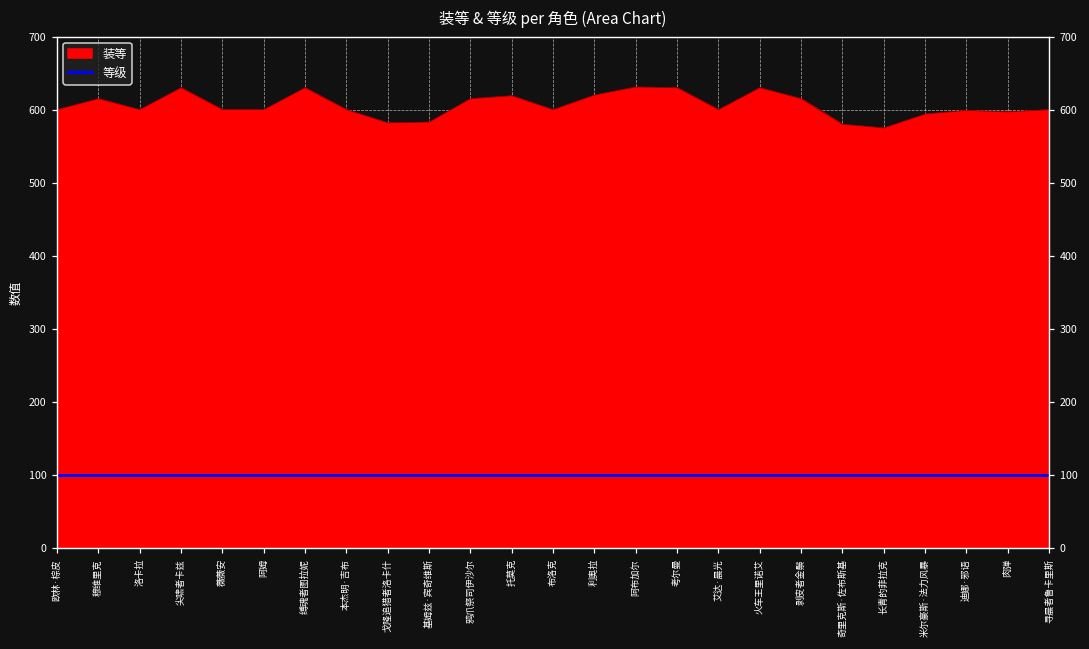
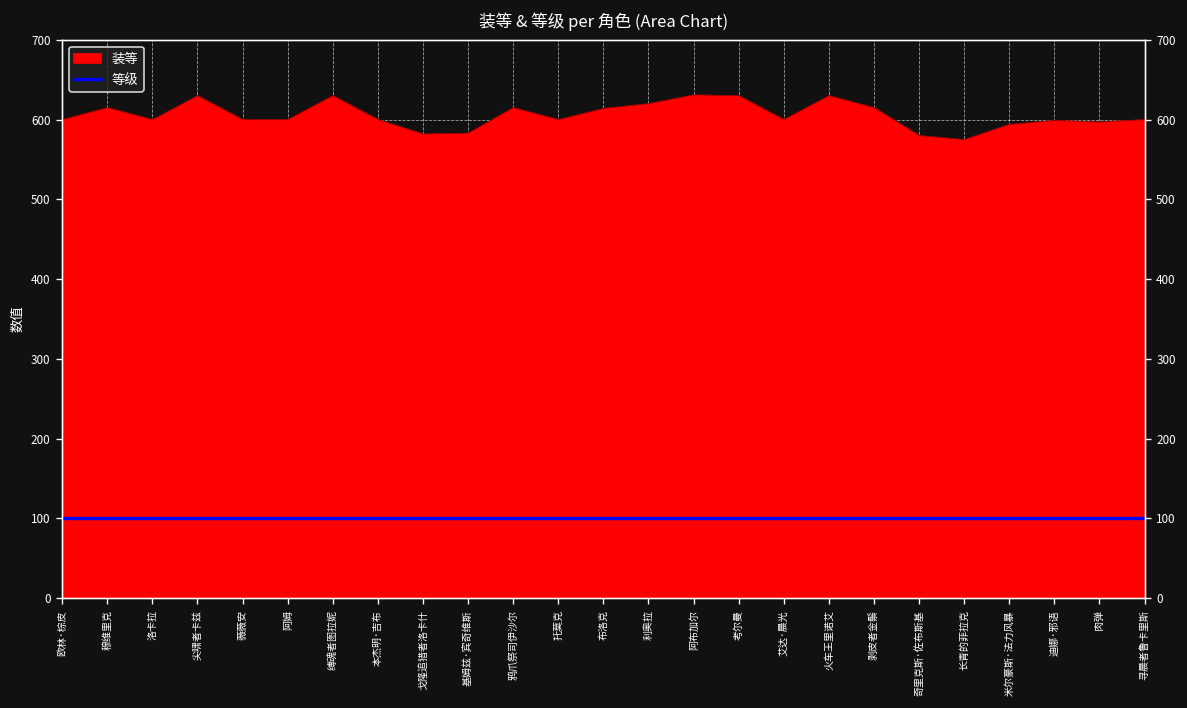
装等, 托莫克: 620 -> 600
装等, 布洛克: 600 -> 610
